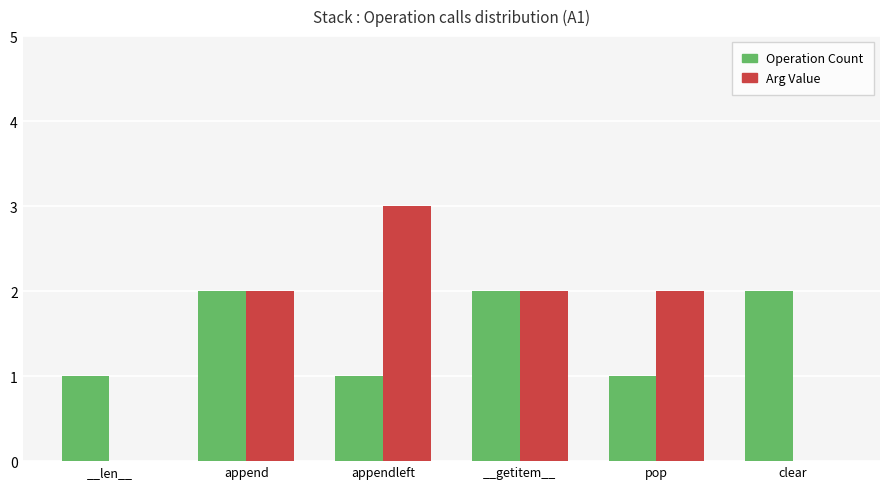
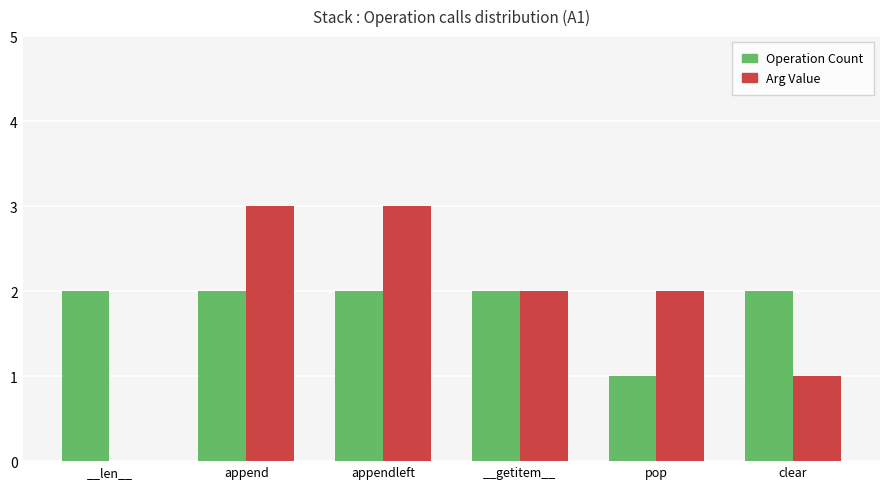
Operation Count, __len__: 1 -> 2
Arg Value, append: 2 -> 3
Operation Count, appendleft: 1 -> 2
Arg Value, clear: 0 -> 1
